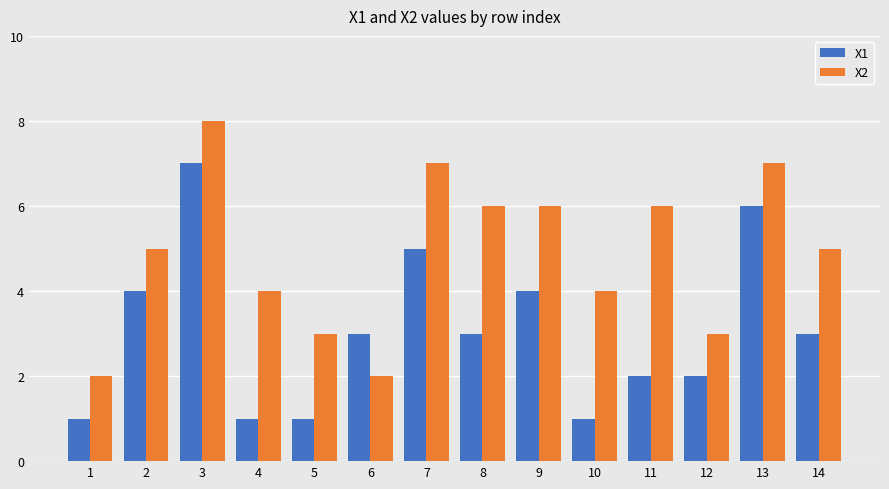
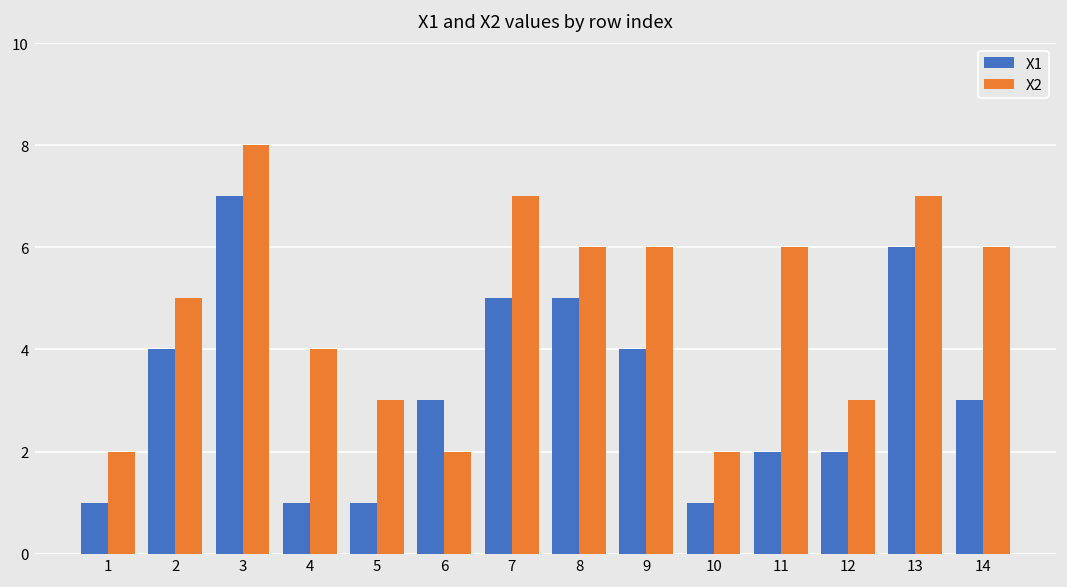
X1, 8: 3 -> 5
X2, 10: 4 -> 2
X2, 14: 5 -> 6
